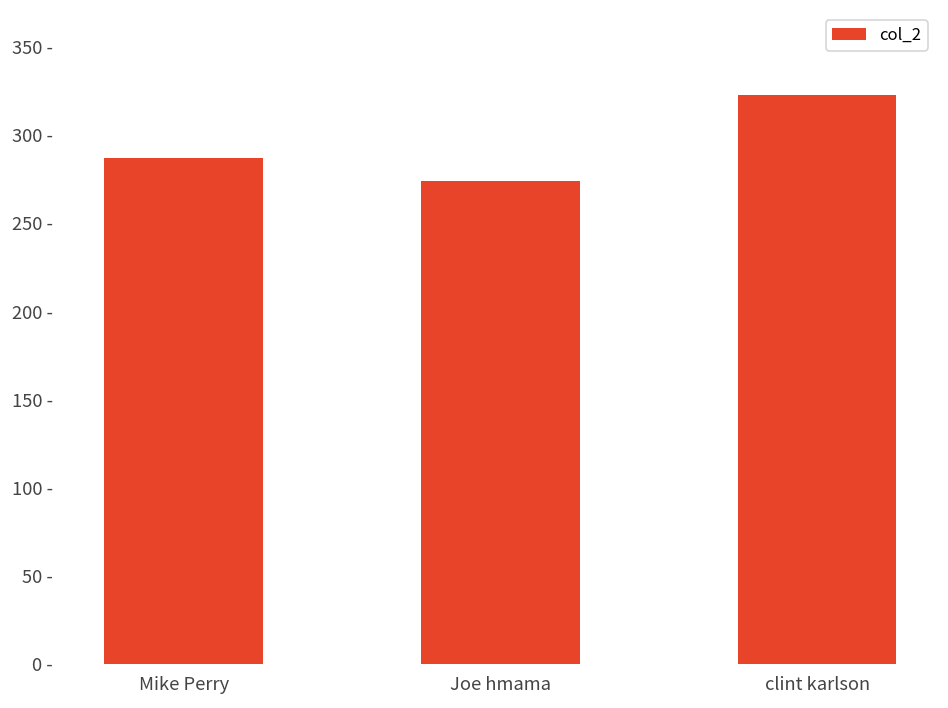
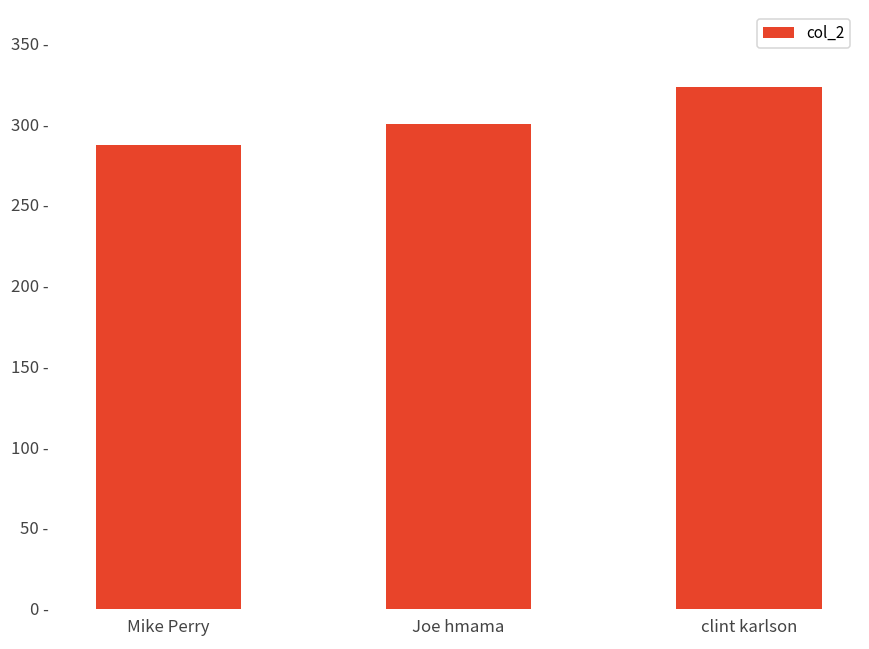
Joe hmama: 274 - -> 300 -
